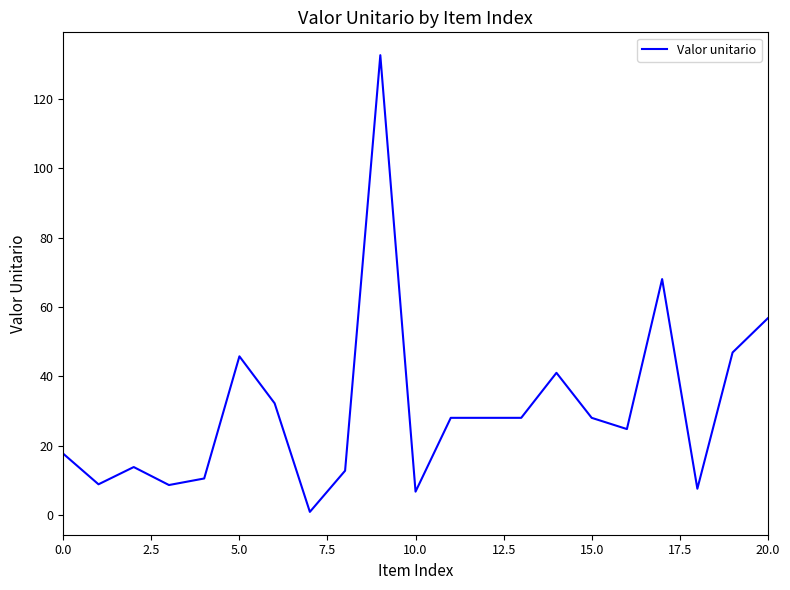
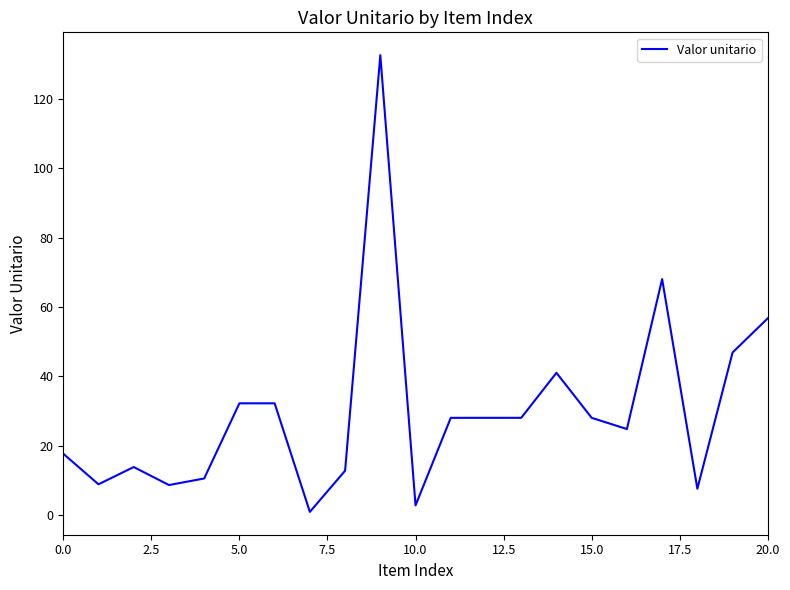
5.0: 46 -> 32
10.0: 7 -> 3
